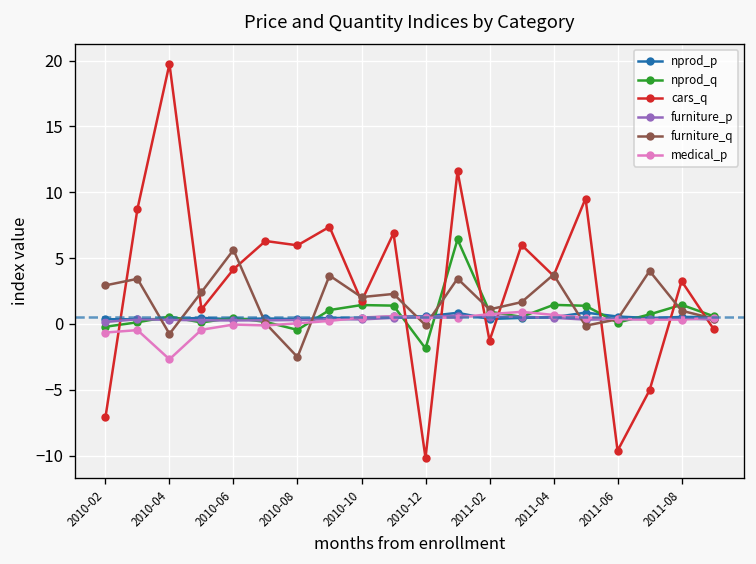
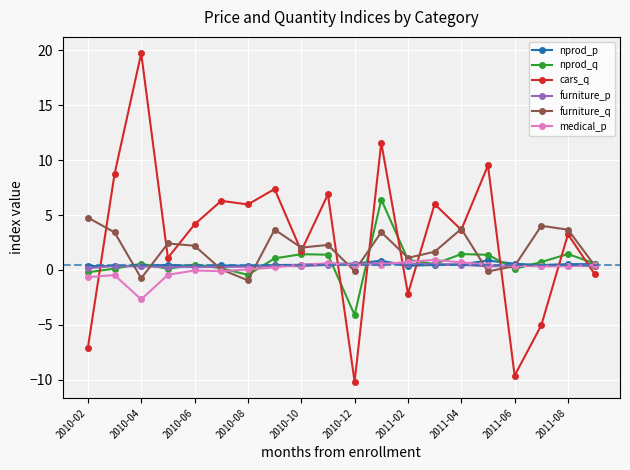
furniture_q, 2010-02: 2.9 -> 4.8
furniture_q, 2010-06: 5.6 -> 2.2
furniture_q, 2010-08: -2.5 -> -1.0
nprod_q, 2010-12: -1.9 -> -4.1
cars_q, 2011-02: -1.3 -> -2.2
furniture_q, 2011-08: 1.0 -> 3.7
